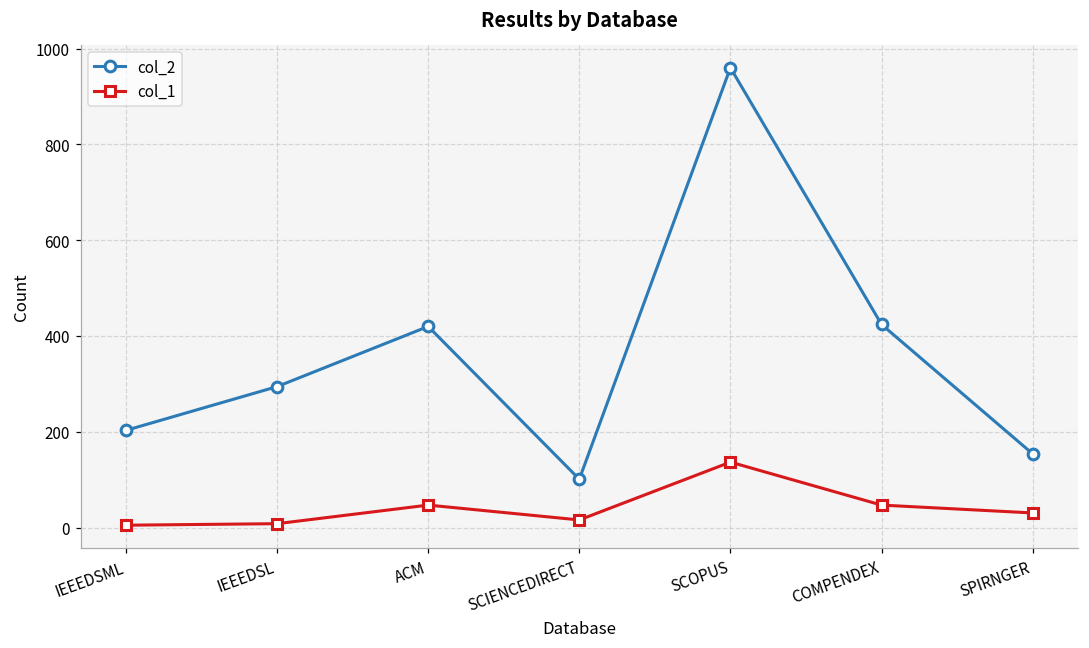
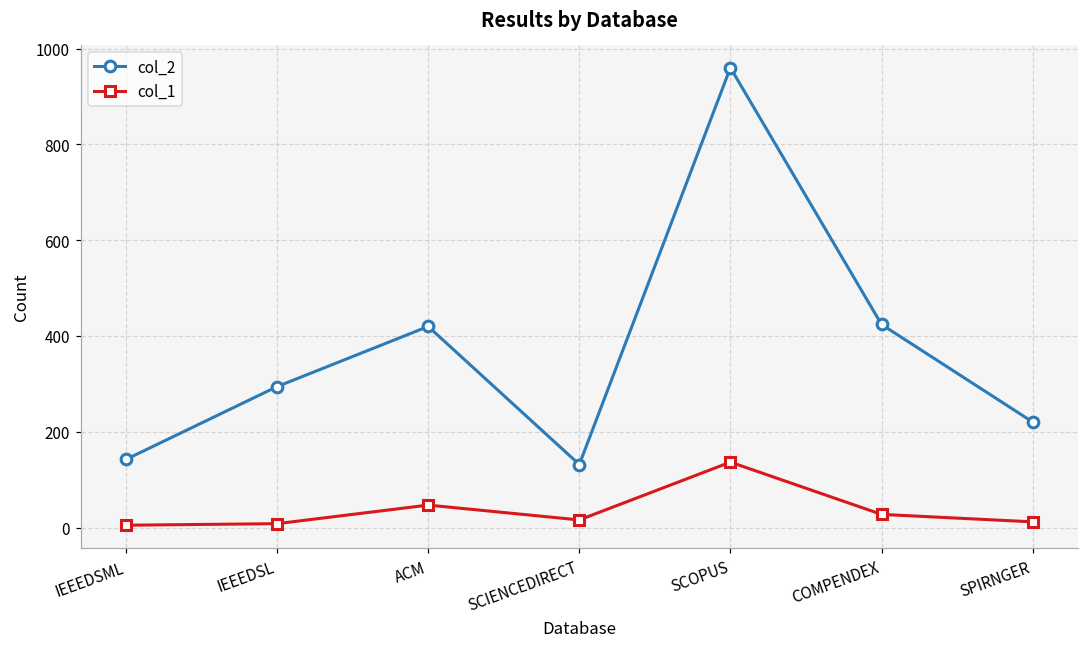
col_2, IEEEDSML: 200 -> 140
col_2, SCIENCEDIRECT: 100 -> 130
col_1, COMPENDEX: 50 -> 30
col_2, SPIRNGER: 150 -> 220
col_1, SPIRNGER: 30 -> 10
